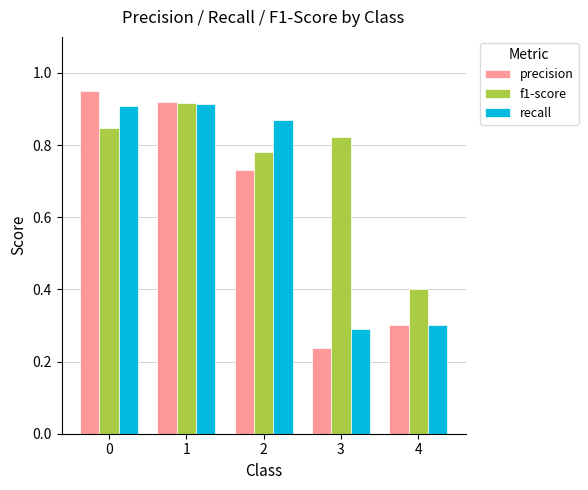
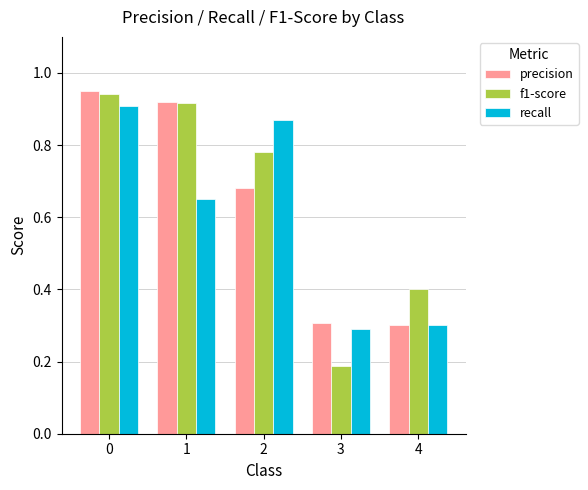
f1-score, 0: 0.85 -> 0.94
recall, 1: 0.91 -> 0.65
precision, 2: 0.73 -> 0.68
precision, 3: 0.24 -> 0.31
f1-score, 3: 0.82 -> 0.19
